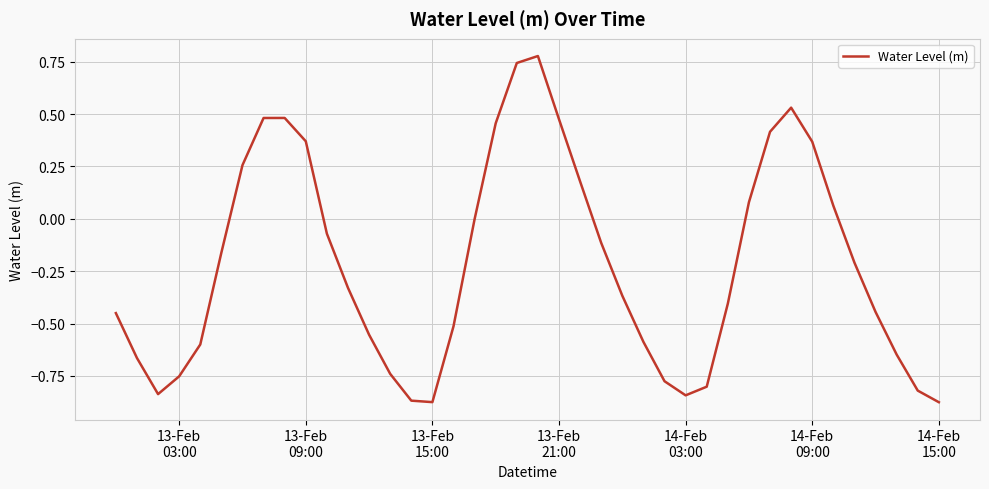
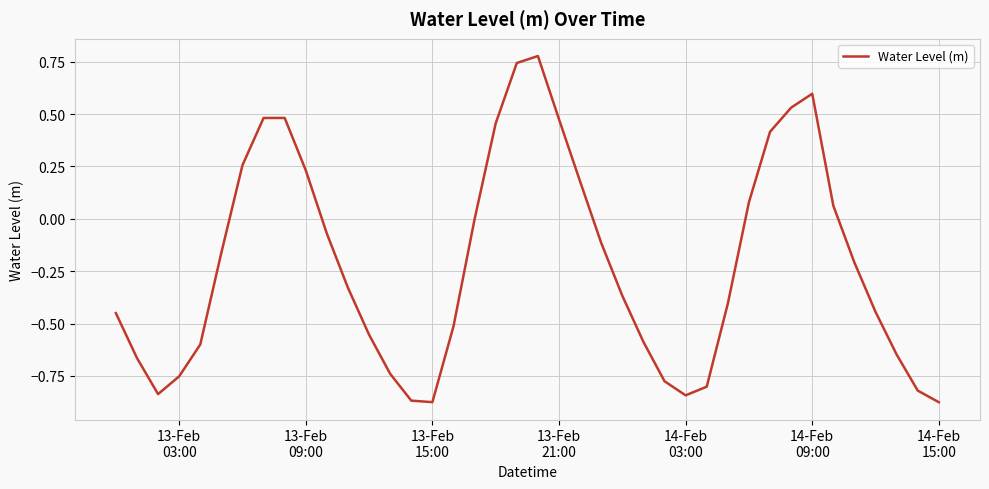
13-Feb 09:00: 0.37 -> 0.23
14-Feb 09:00: 0.37 -> 0.60
